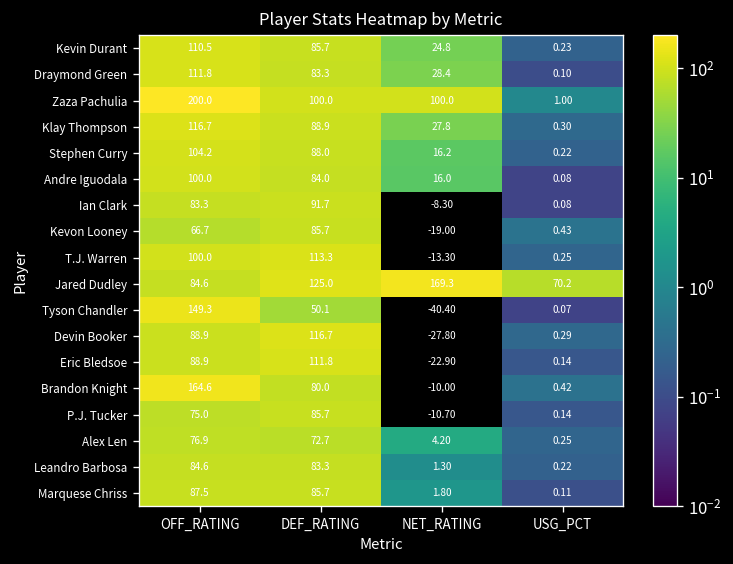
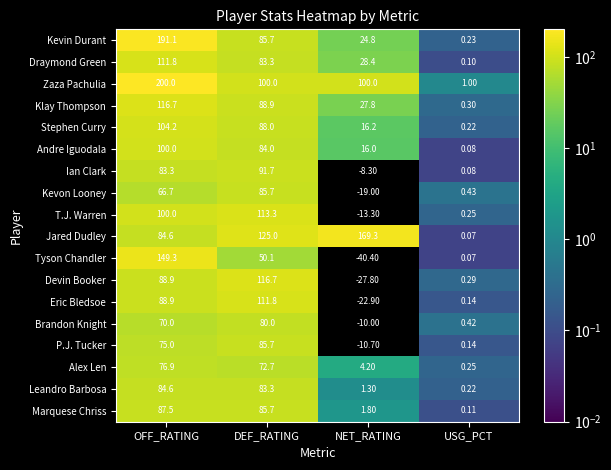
Kevin Durant, OFF_RATING: 110.5 -> 191.1
Jared Dudley, USG_PCT: 70.2 -> 0.07
Brandon Knight, OFF_RATING: 164.6 -> 70.0
